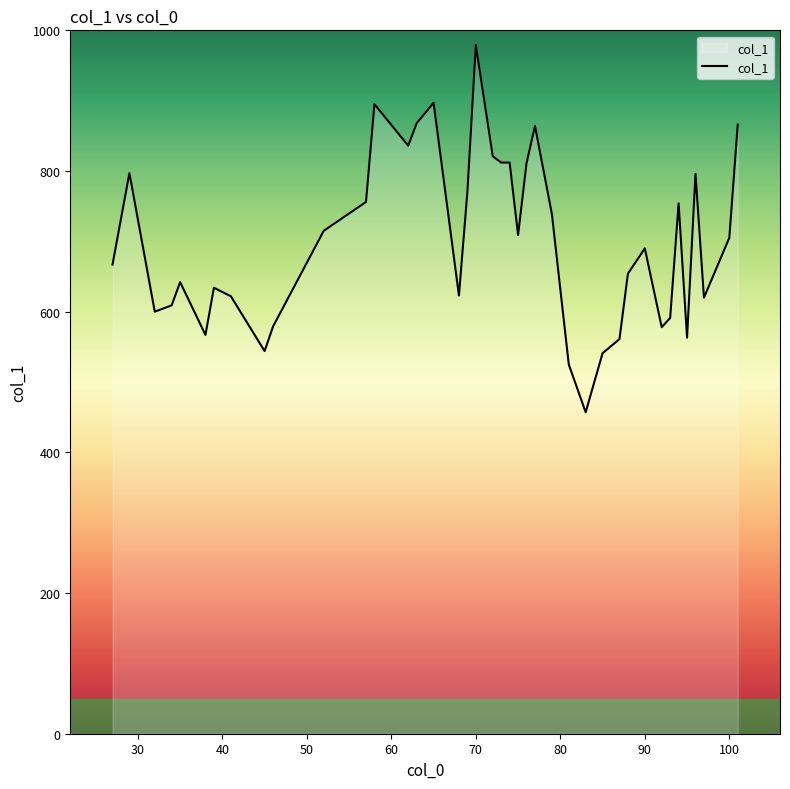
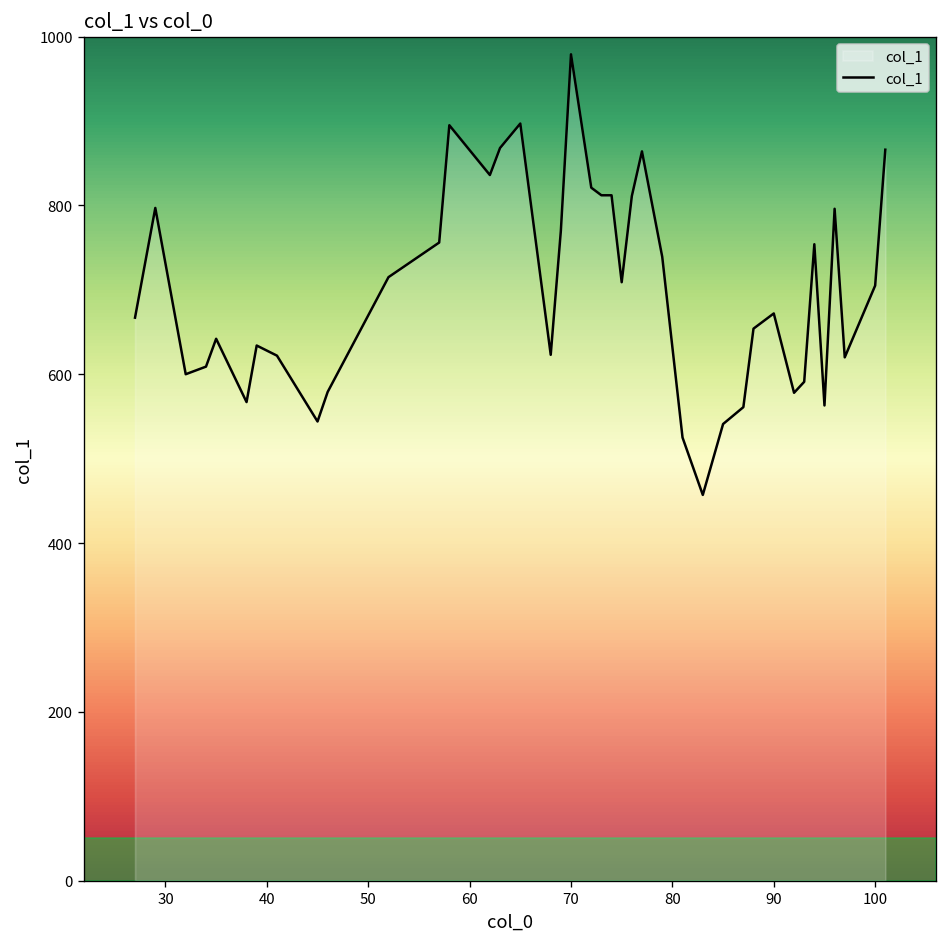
90: 690 -> 670
